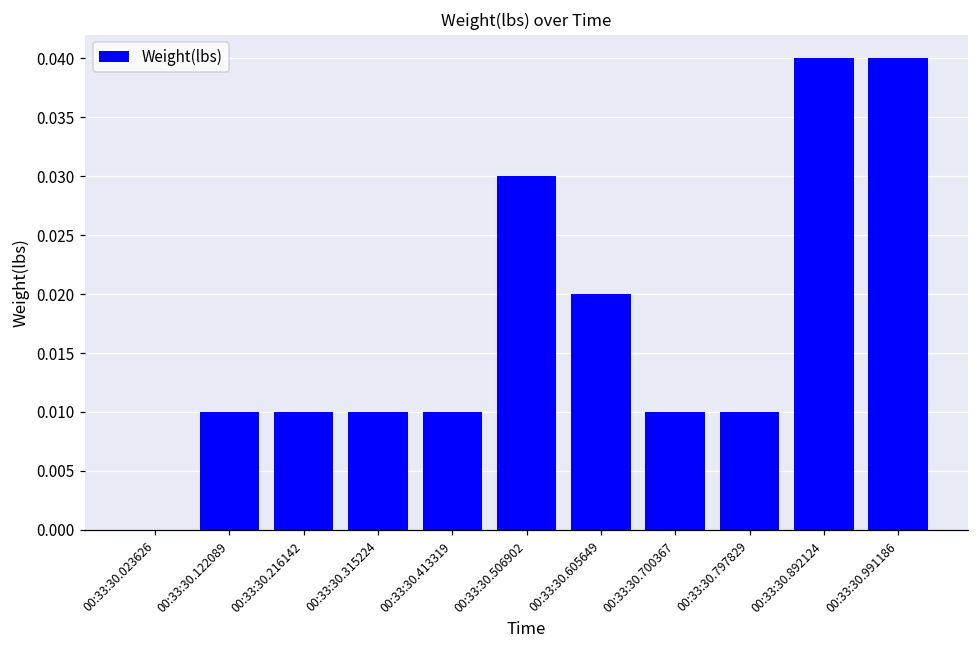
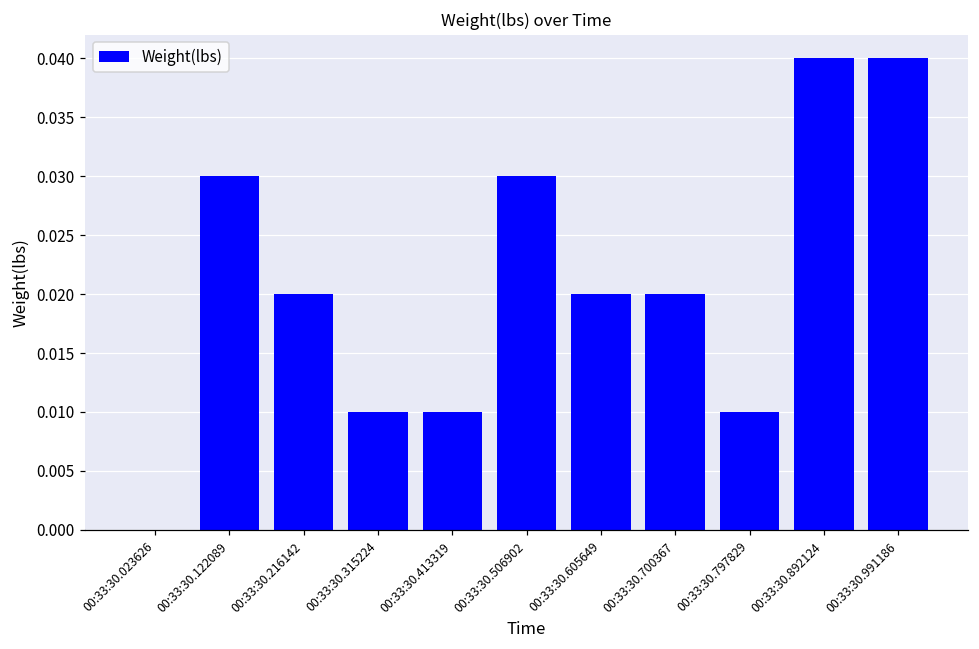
00:33:30.122089: 0.01 -> 0.03
00:33:30.216142: 0.01 -> 0.02
00:33:30.700367: 0.01 -> 0.02
